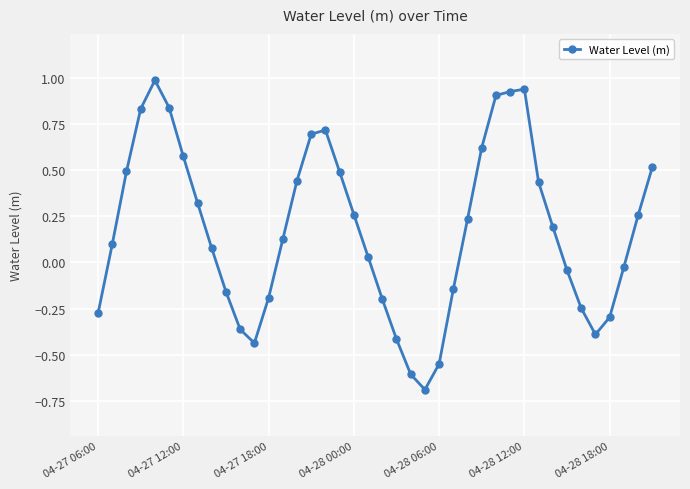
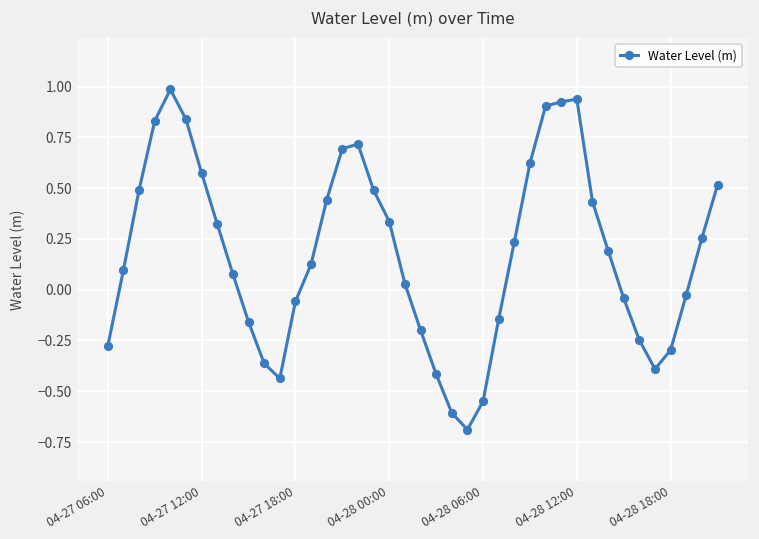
04-27 18:00: -0.19 -> -0.06
04-28 00:00: 0.26 -> 0.34
